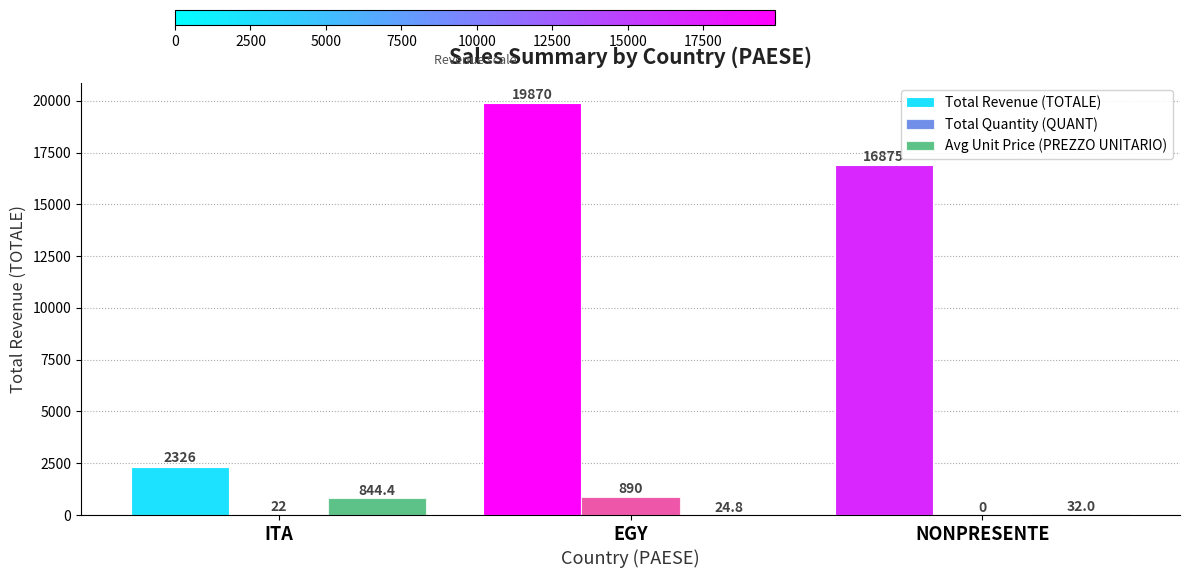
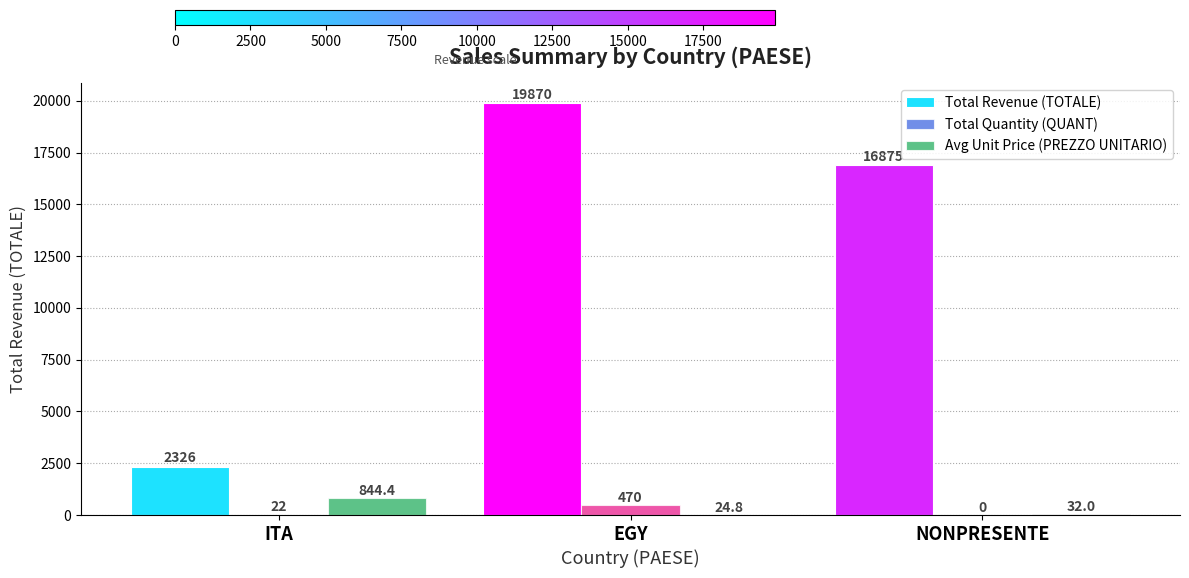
Total Quantity (QUANT), EGY: 890 -> 470
